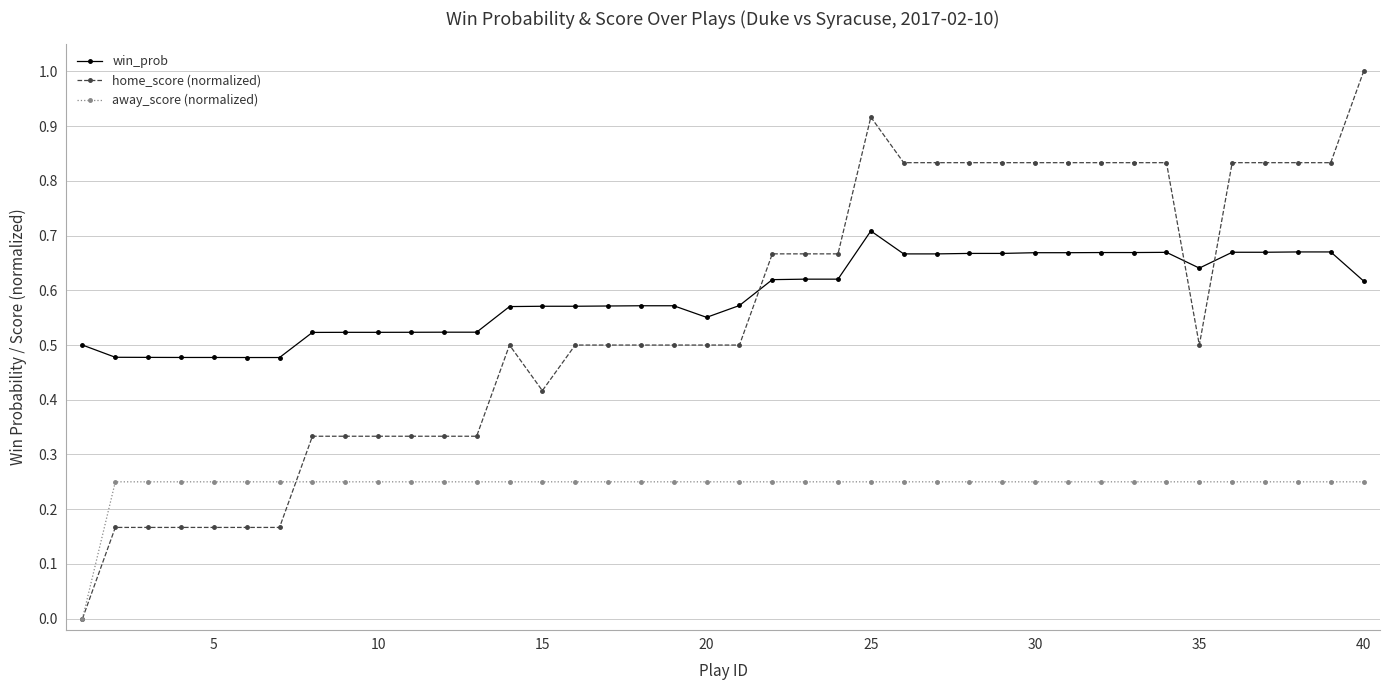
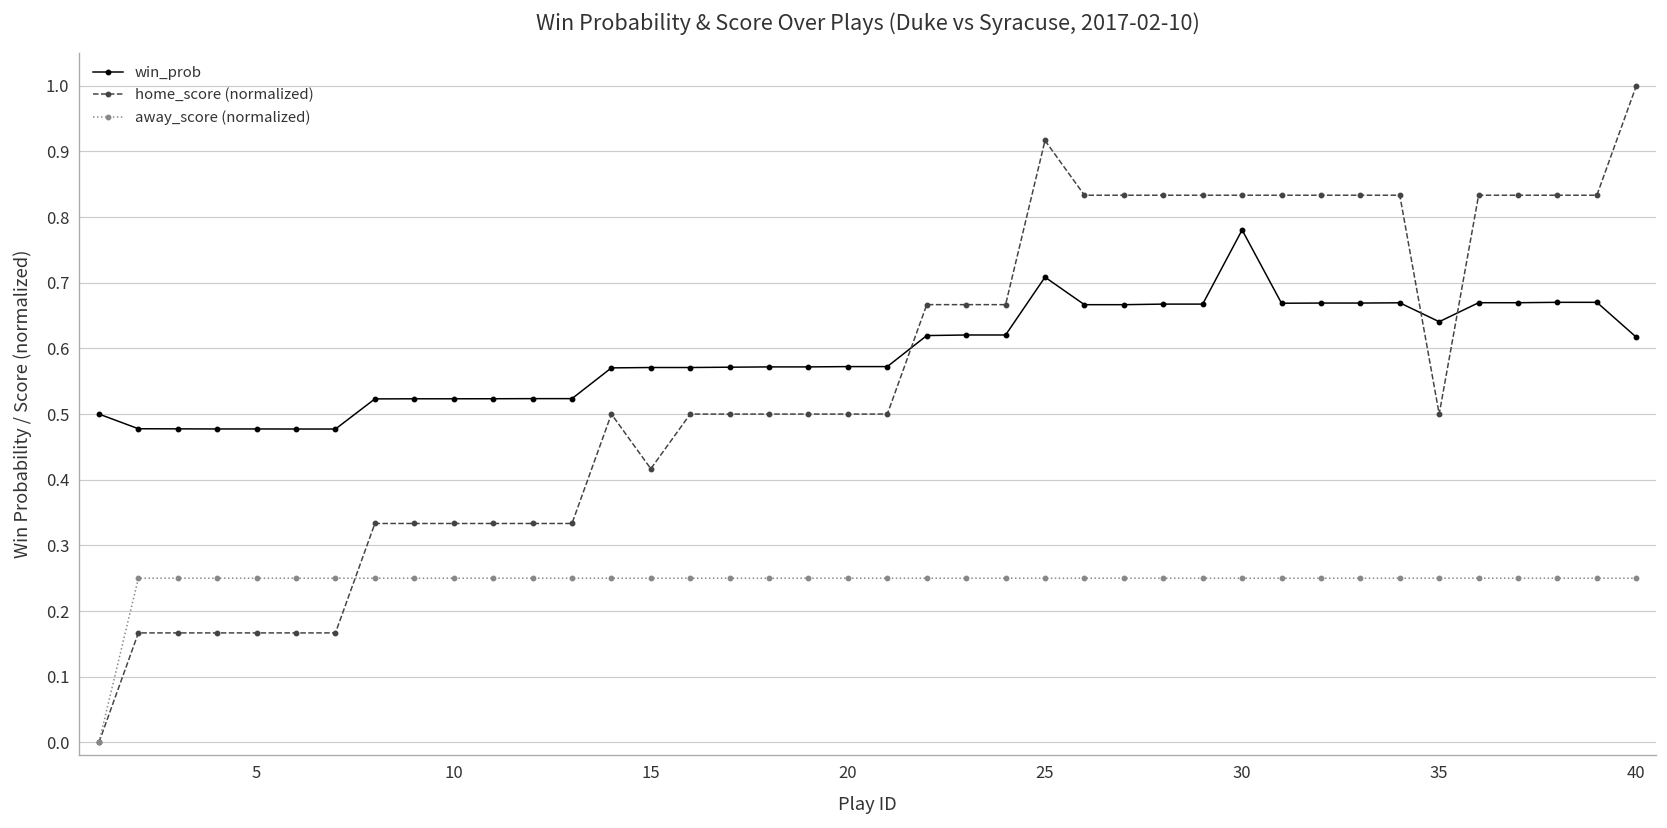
win_prob, 20: 0.55 -> 0.57
win_prob, 30: 0.67 -> 0.78
